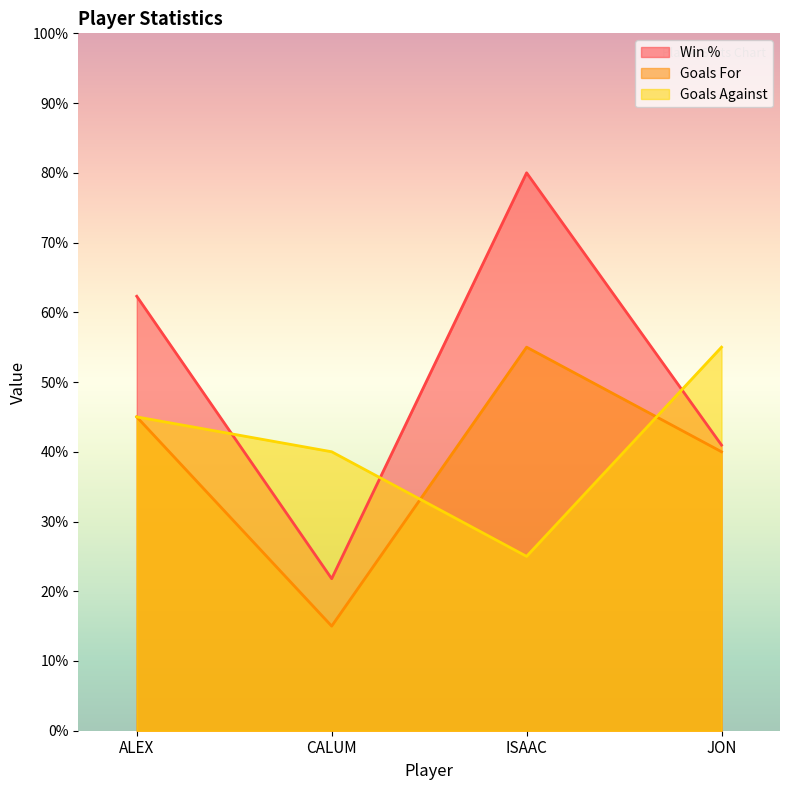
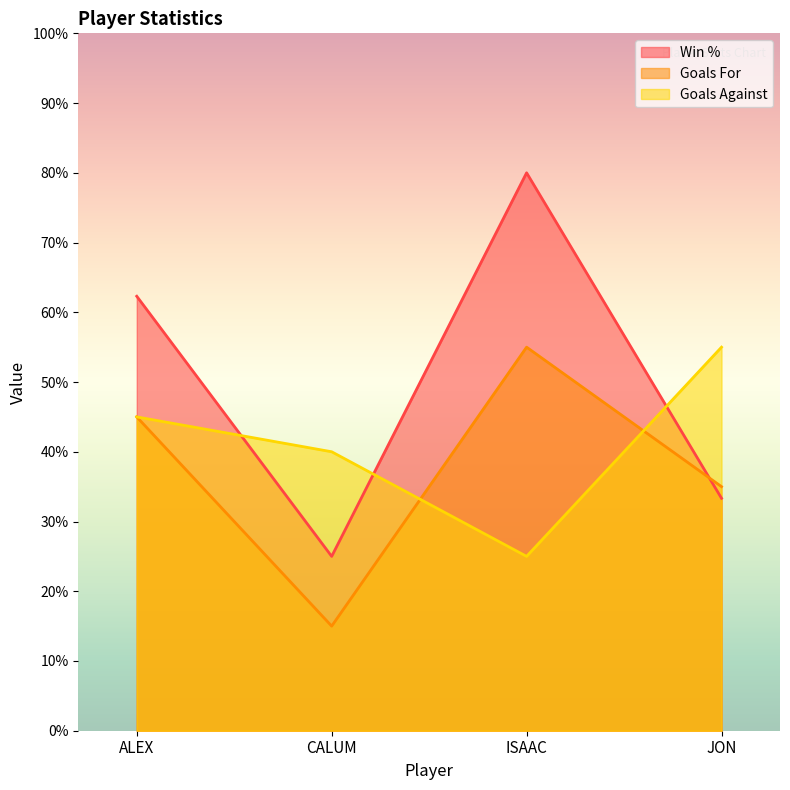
Win %, CALUM: 22% -> 25%
Win %, JON: 41% -> 33%
Goals For, JON: 40% -> 35%
